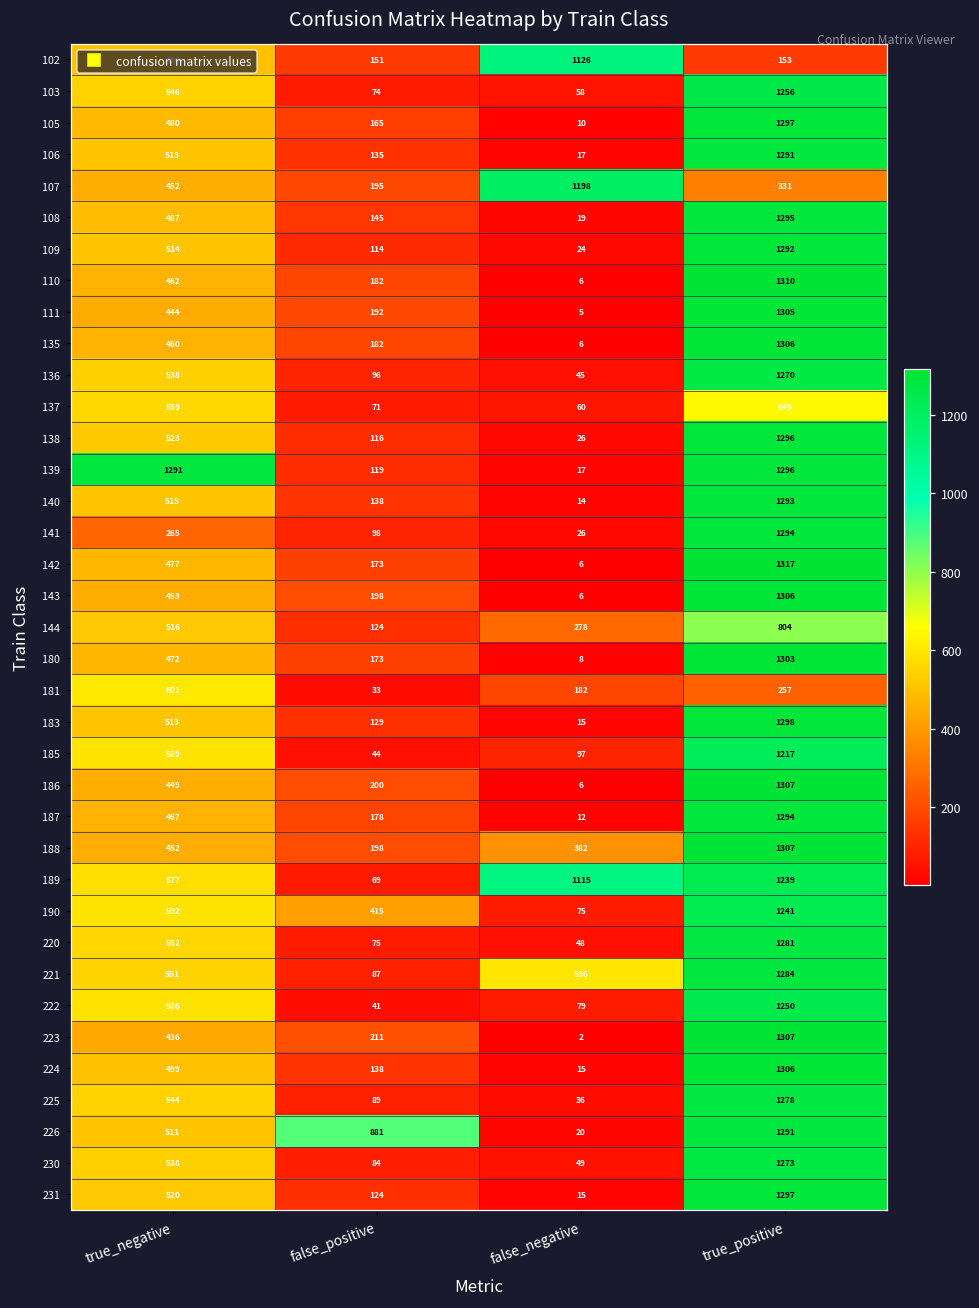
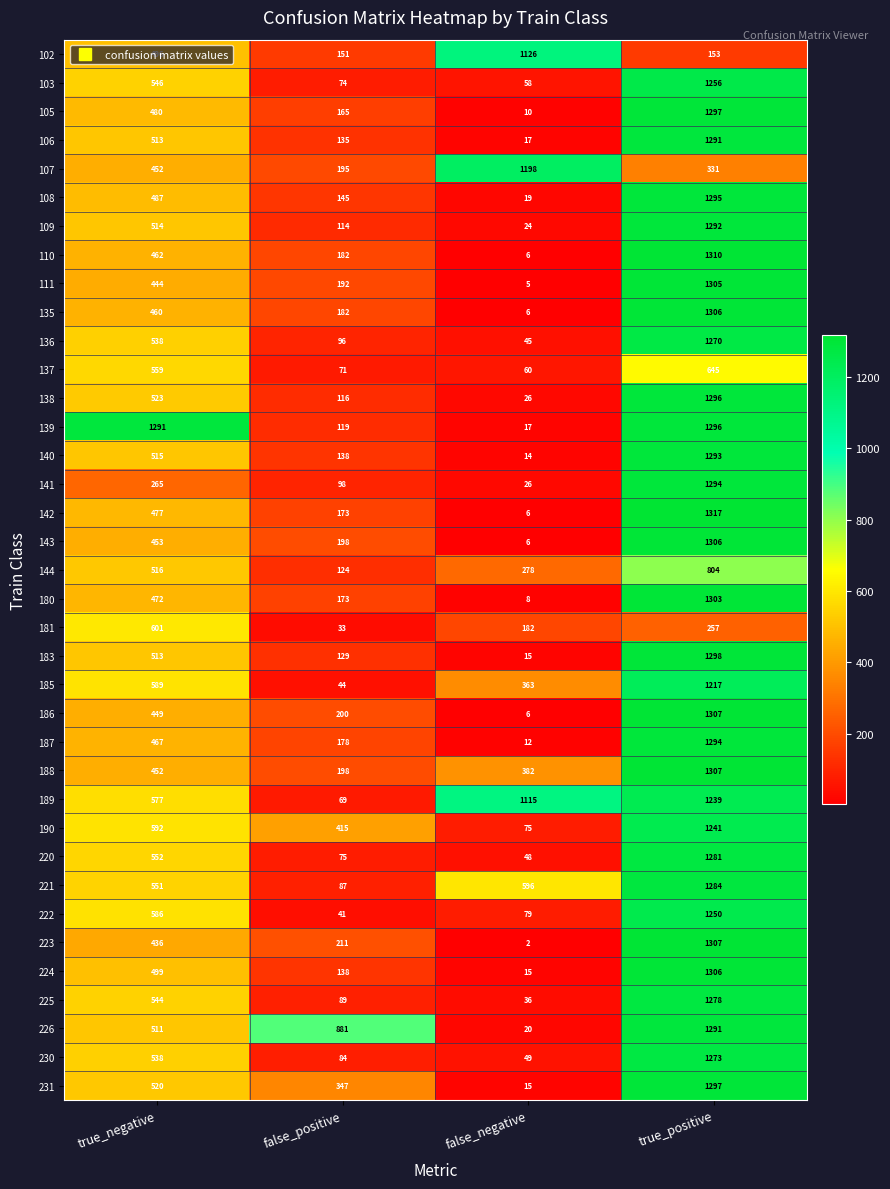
185, false_negative: 97 -> 363
231, false_positive: 124 -> 347
